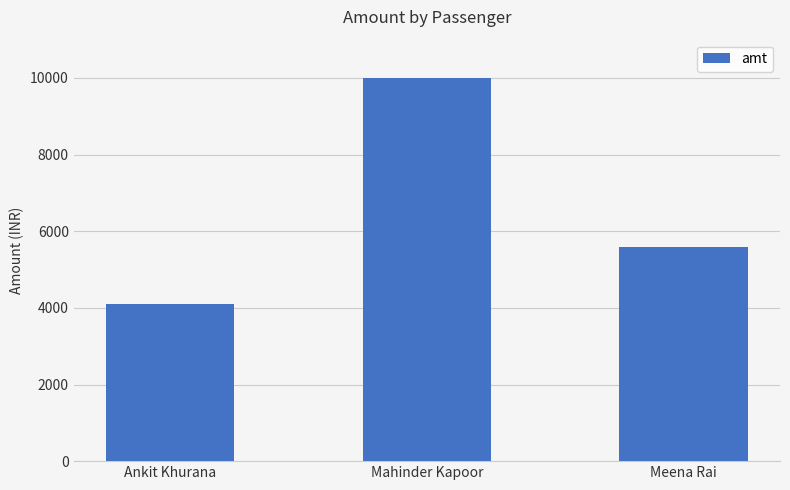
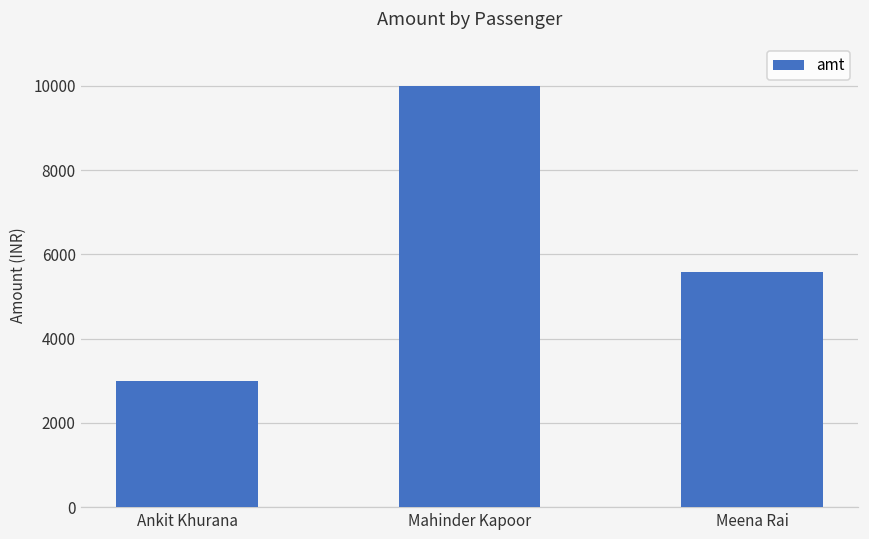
Ankit Khurana: 4100 -> 3000
